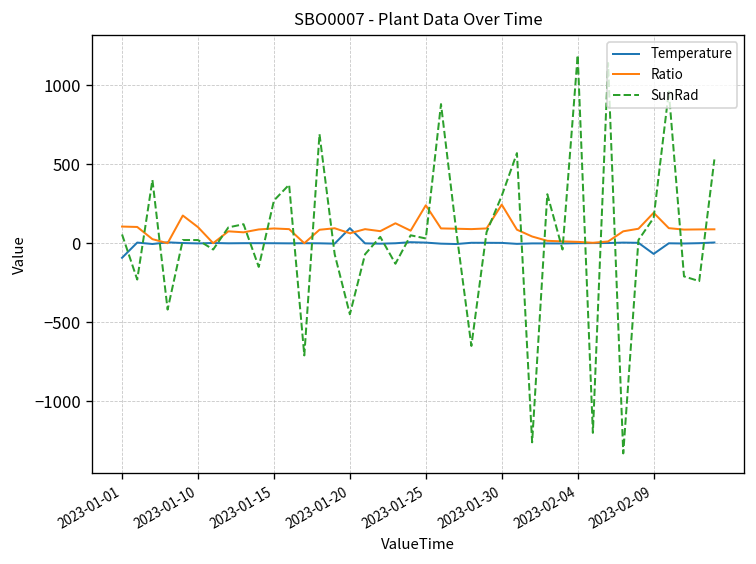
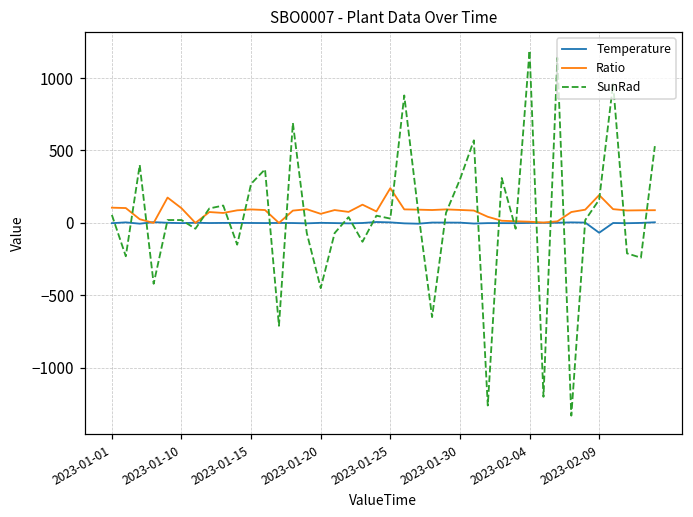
Temperature, 2023-01-01: -90 -> 0
Temperature, 2023-01-20: 100 -> 0
Ratio, 2023-01-30: 240 -> 90
